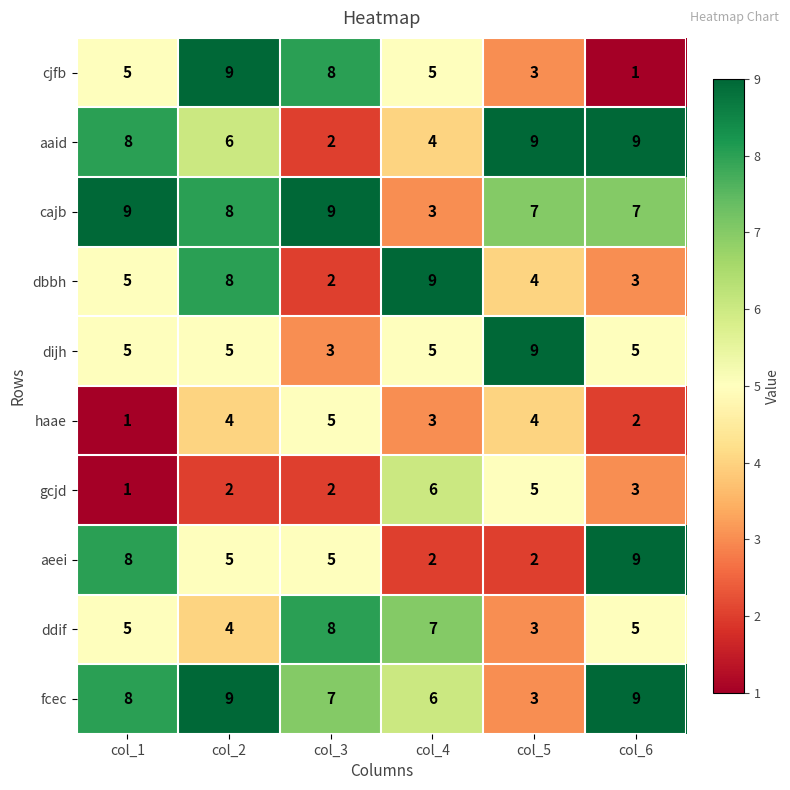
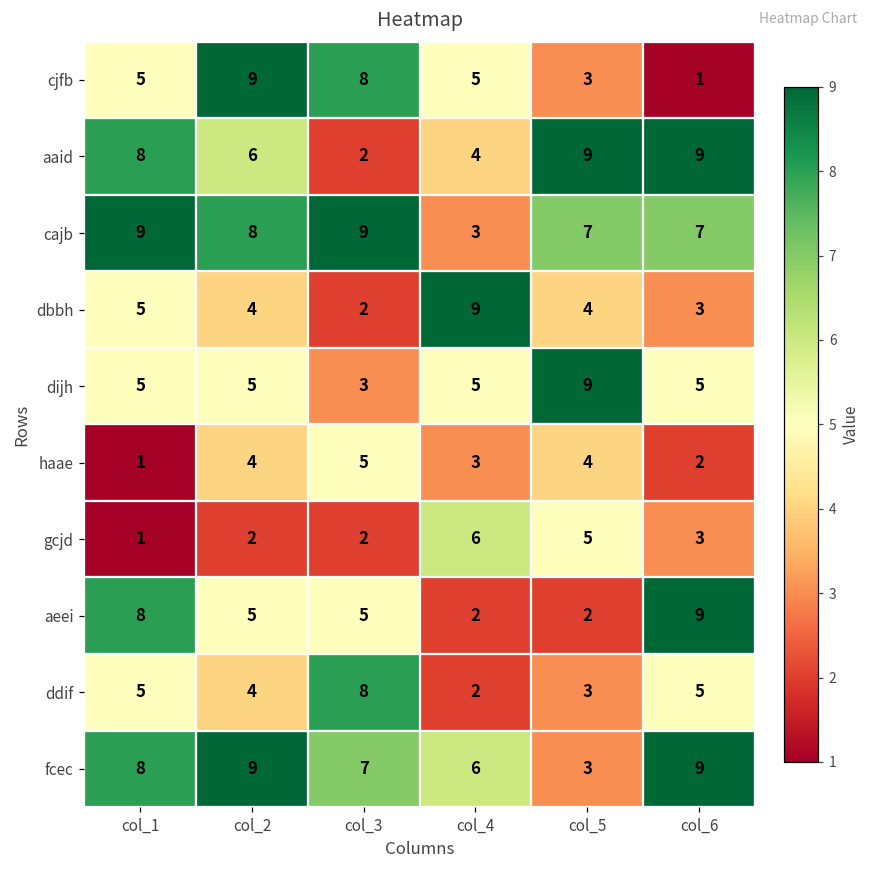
dbbh, col_2: 8 -> 4
ddif, col_4: 7 -> 2
